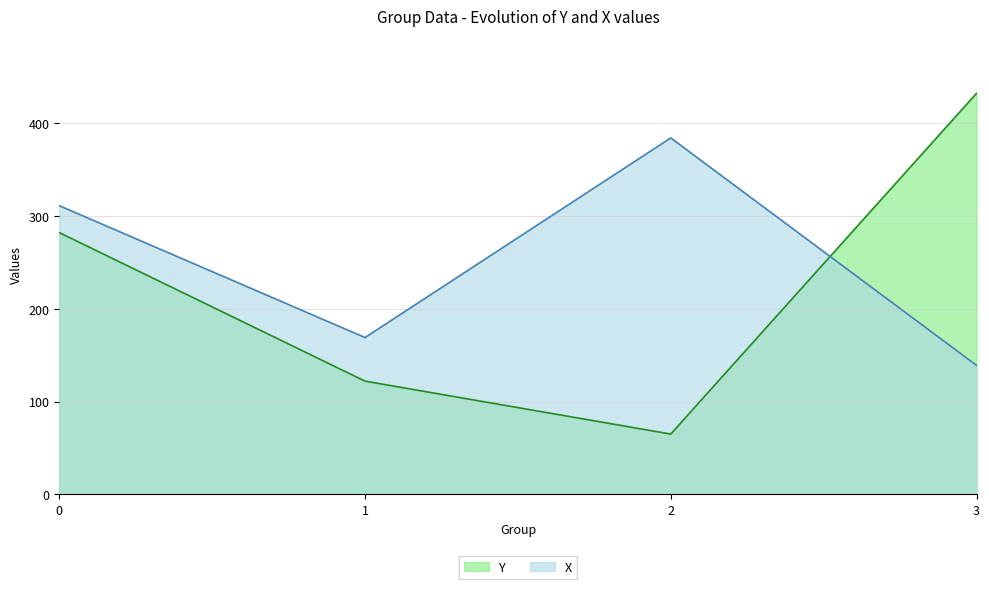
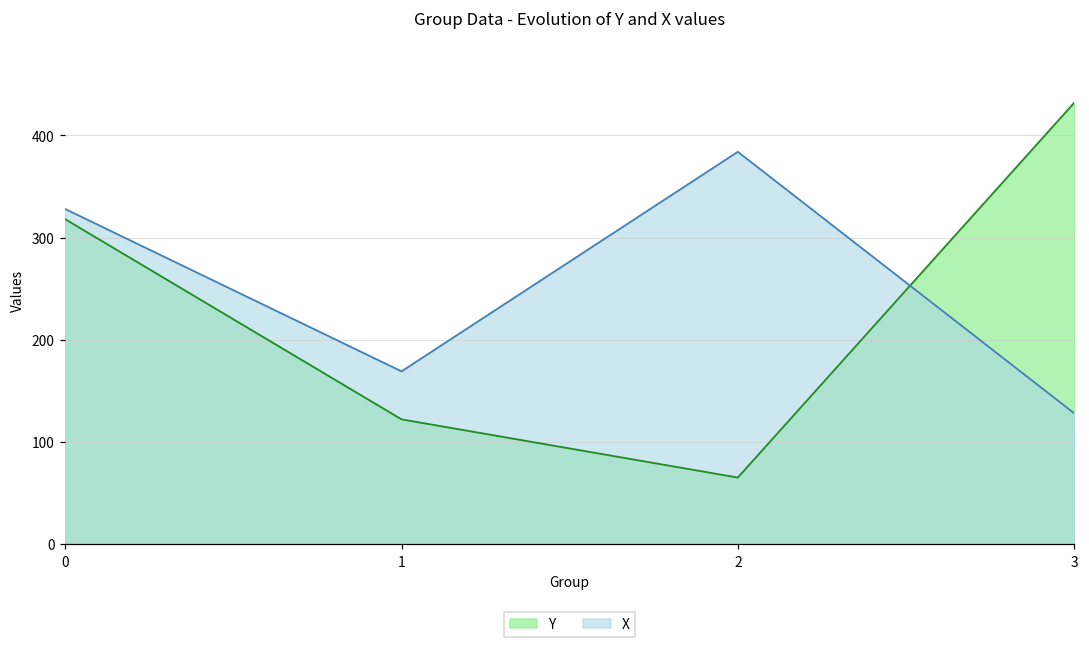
Y, 0: 280 -> 320
X, 0: 310 -> 330
X, 3: 140 -> 130
